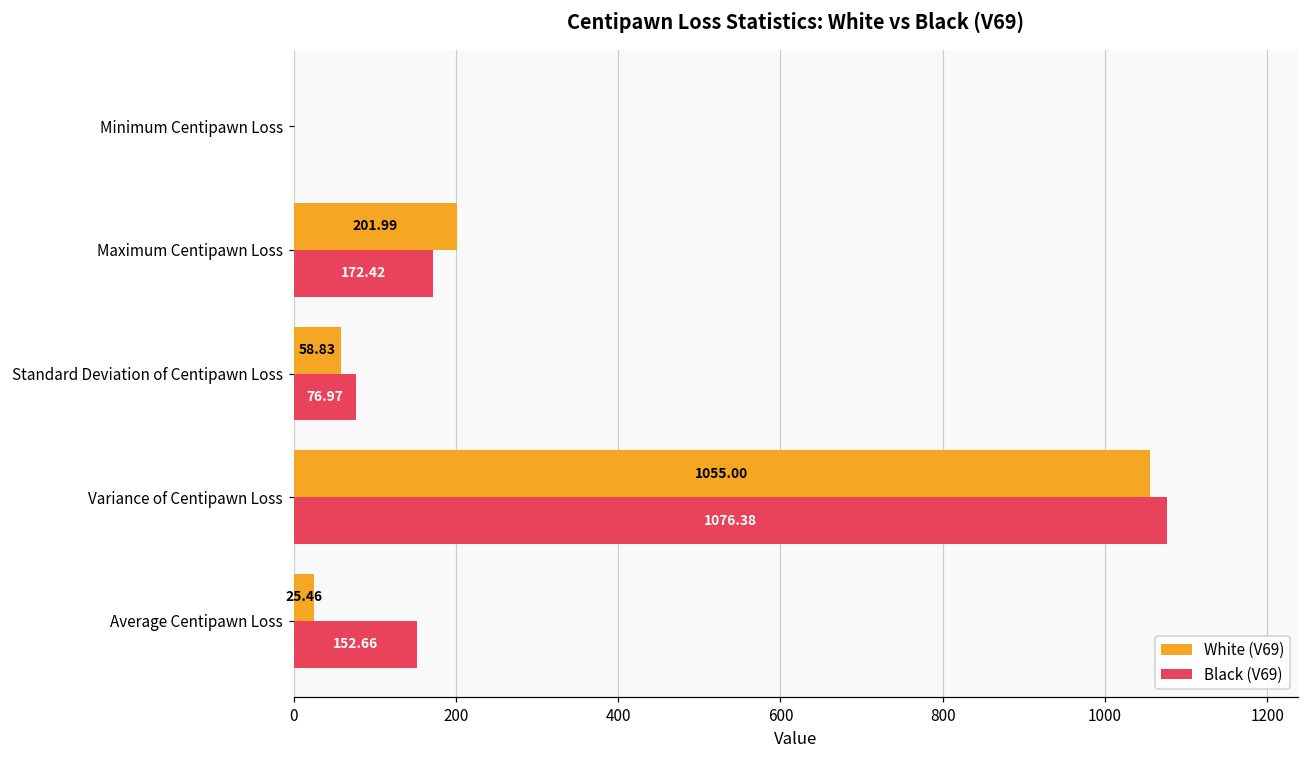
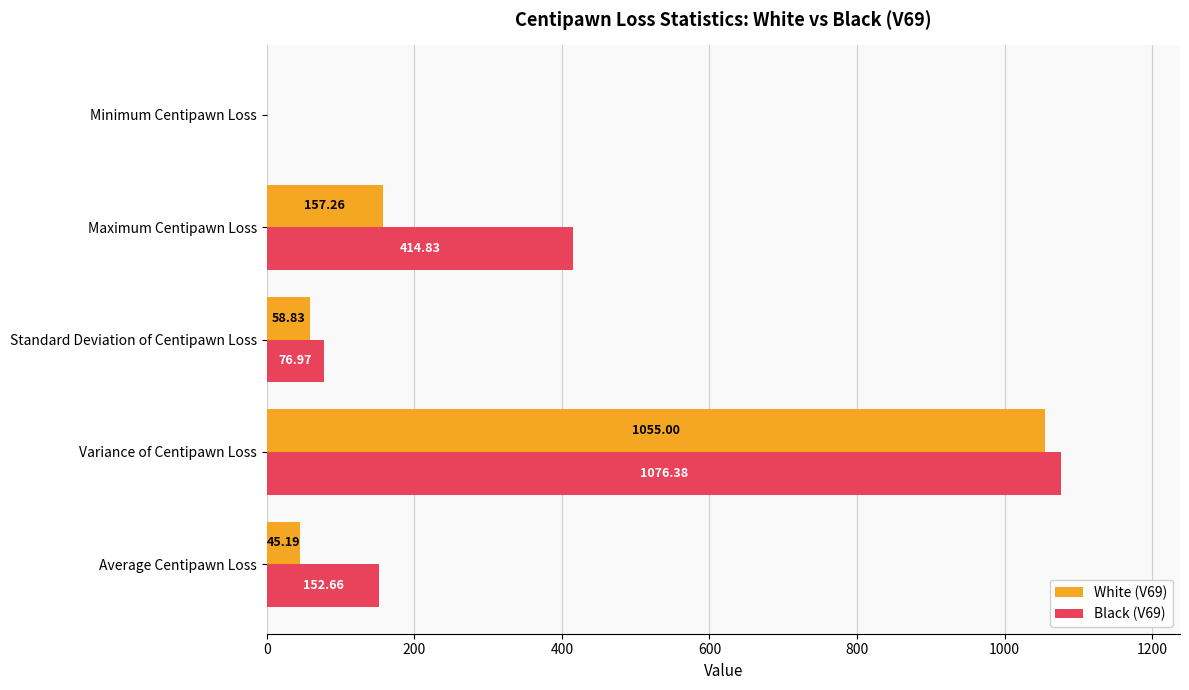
White (V69), Maximum Centipawn Loss: 201.99 -> 157.26
Black (V69), Maximum Centipawn Loss: 172.42 -> 414.83
White (V69), Average Centipawn Loss: 25.46 -> 45.19
